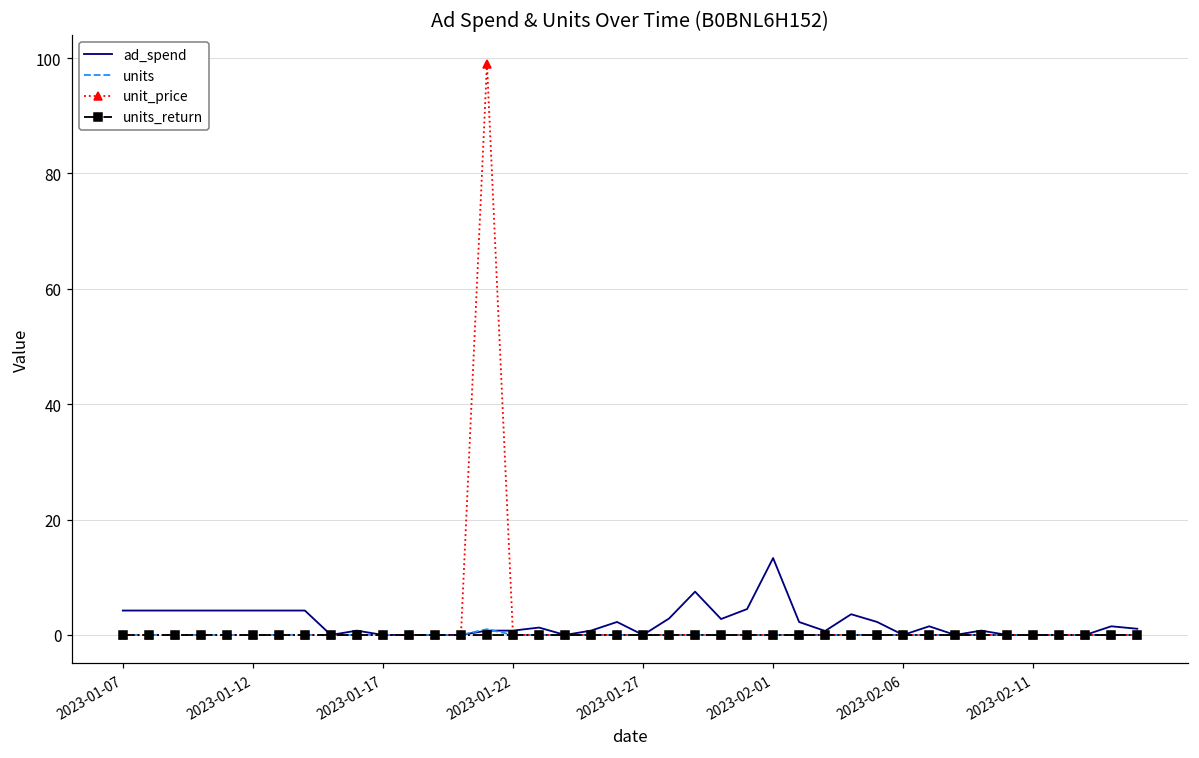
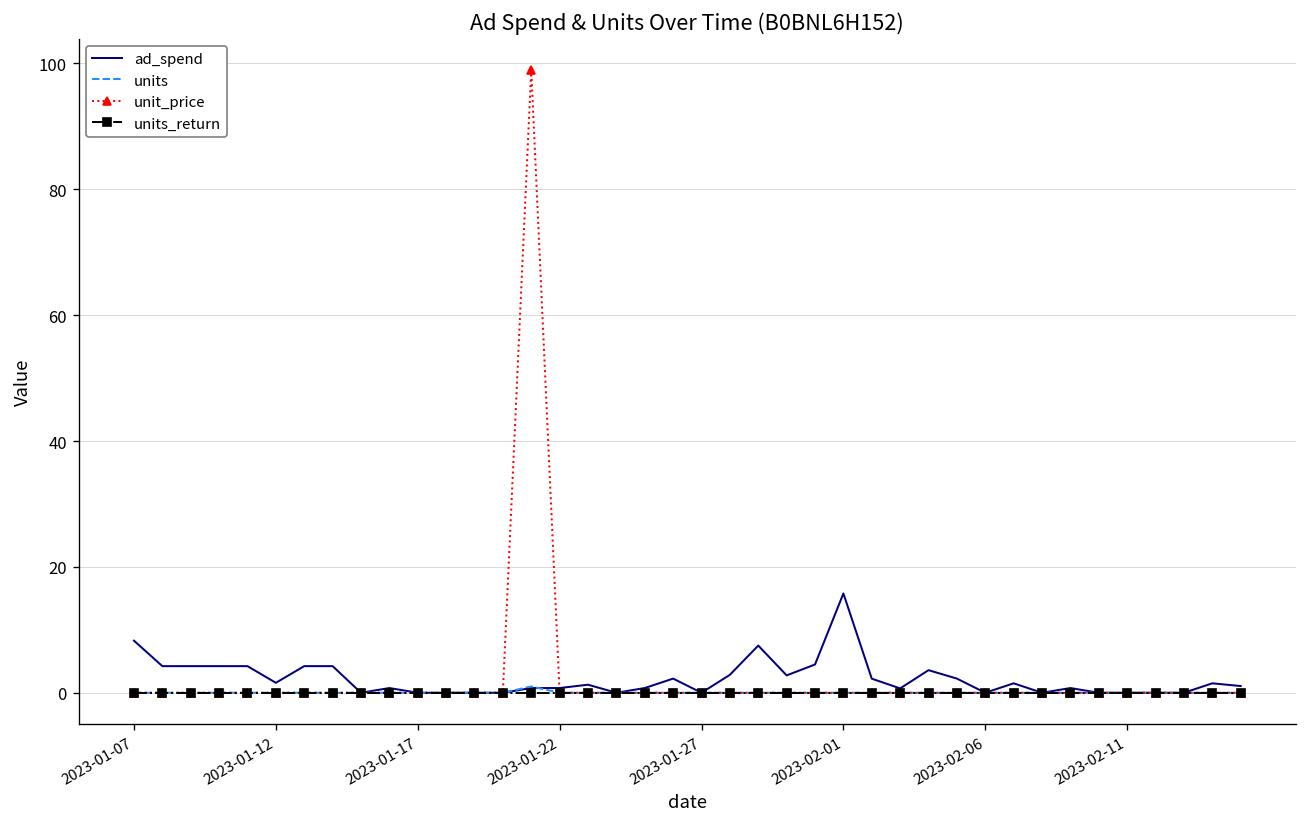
ad_spend, 2023-01-07: 4 -> 8
ad_spend, 2023-01-12: 4 -> 2
ad_spend, 2023-02-01: 13 -> 16
